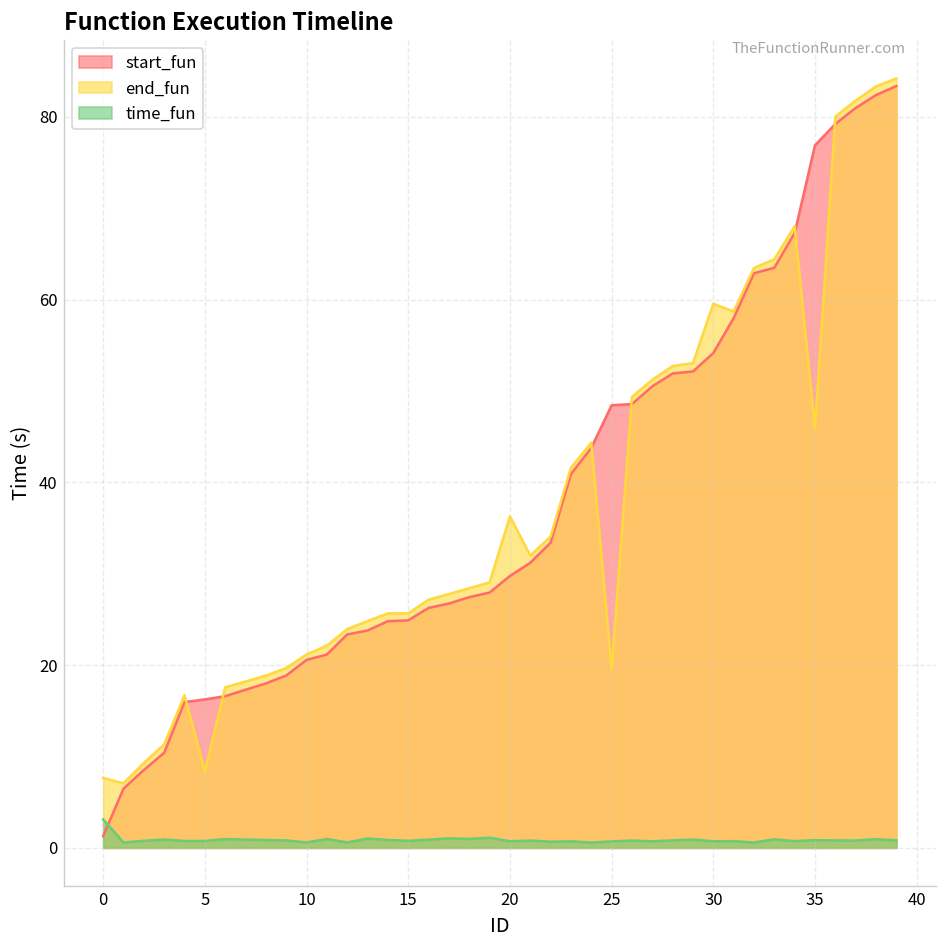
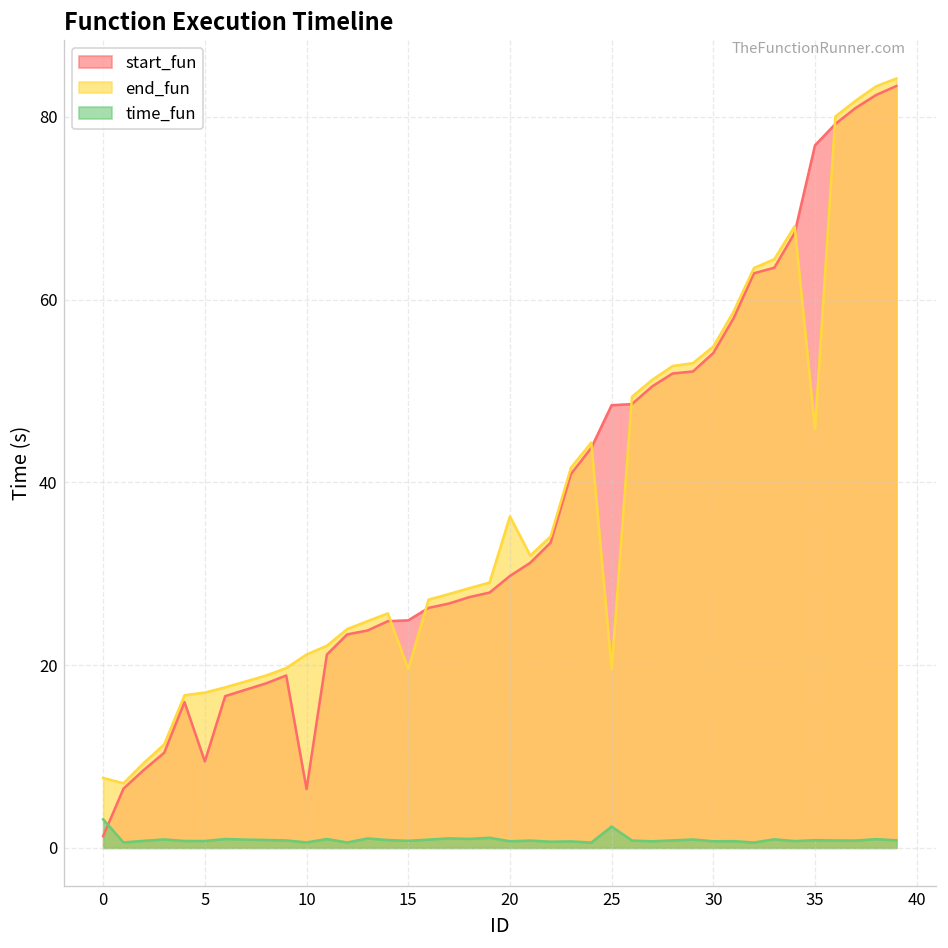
start_fun, 5: 16 -> 9
end_fun, 5: 8 -> 17
start_fun, 10: 21 -> 6
end_fun, 15: 26 -> 20
time_fun, 25: 1 -> 2
end_fun, 30: 60 -> 55
